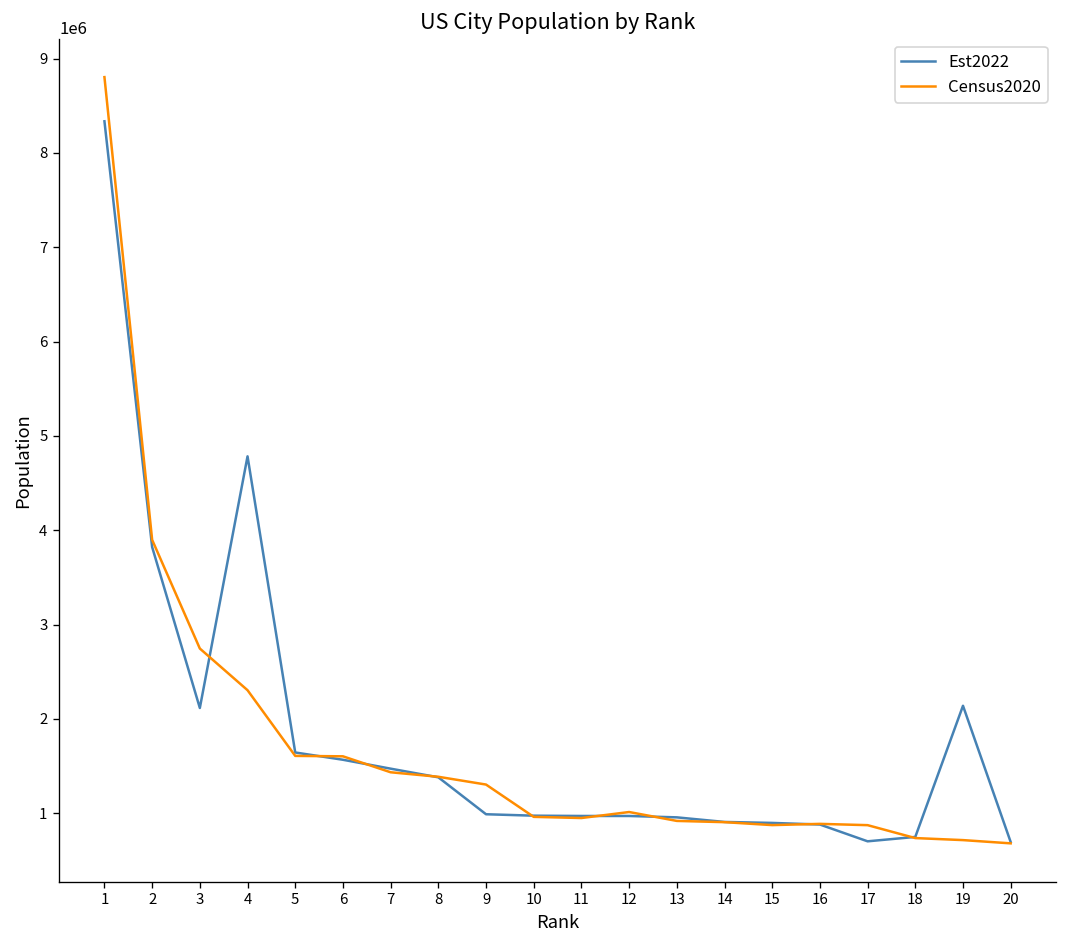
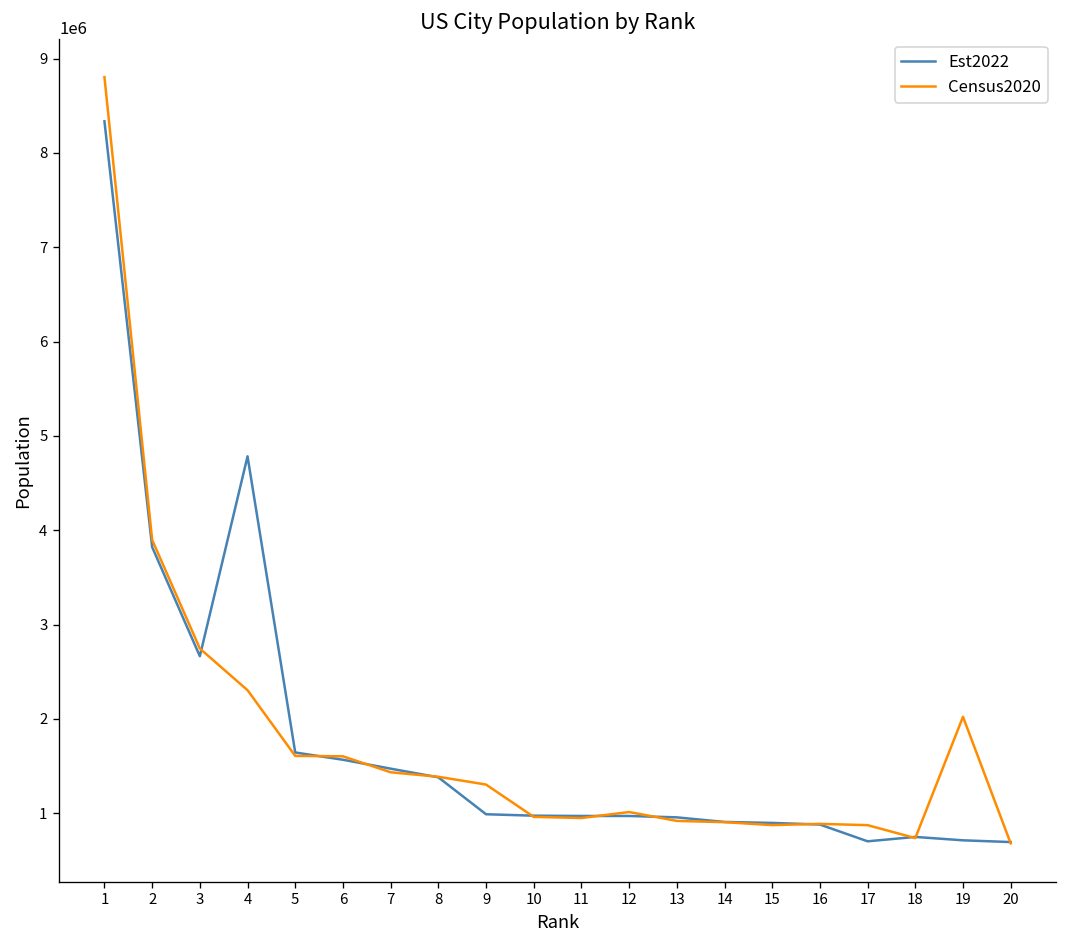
Est2022, 3: 2100000 -> 2700000
Est2022, 19: 2100000 -> 700000
Census2020, 19: 700000 -> 2000000
